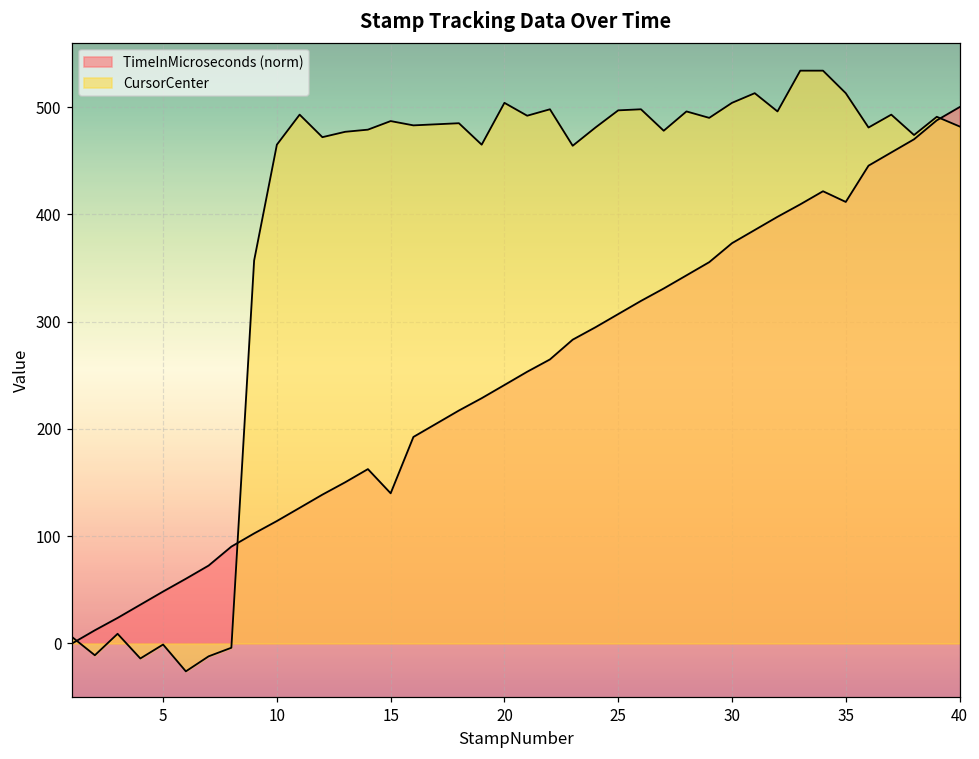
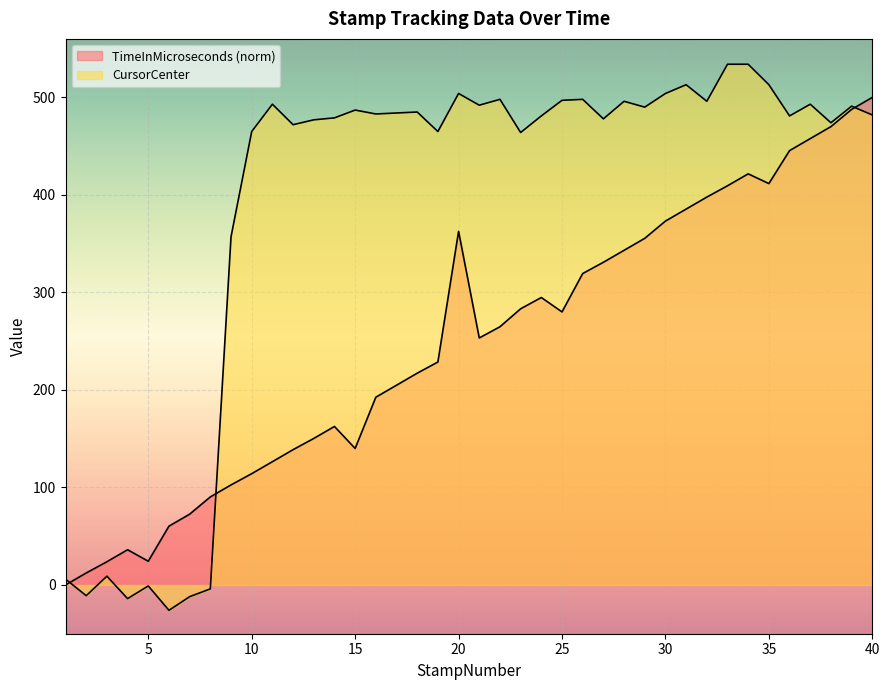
TimeInMicroseconds (norm), 5: 50 -> 20
TimeInMicroseconds (norm), 20: 240 -> 360
TimeInMicroseconds (norm), 25: 310 -> 280
